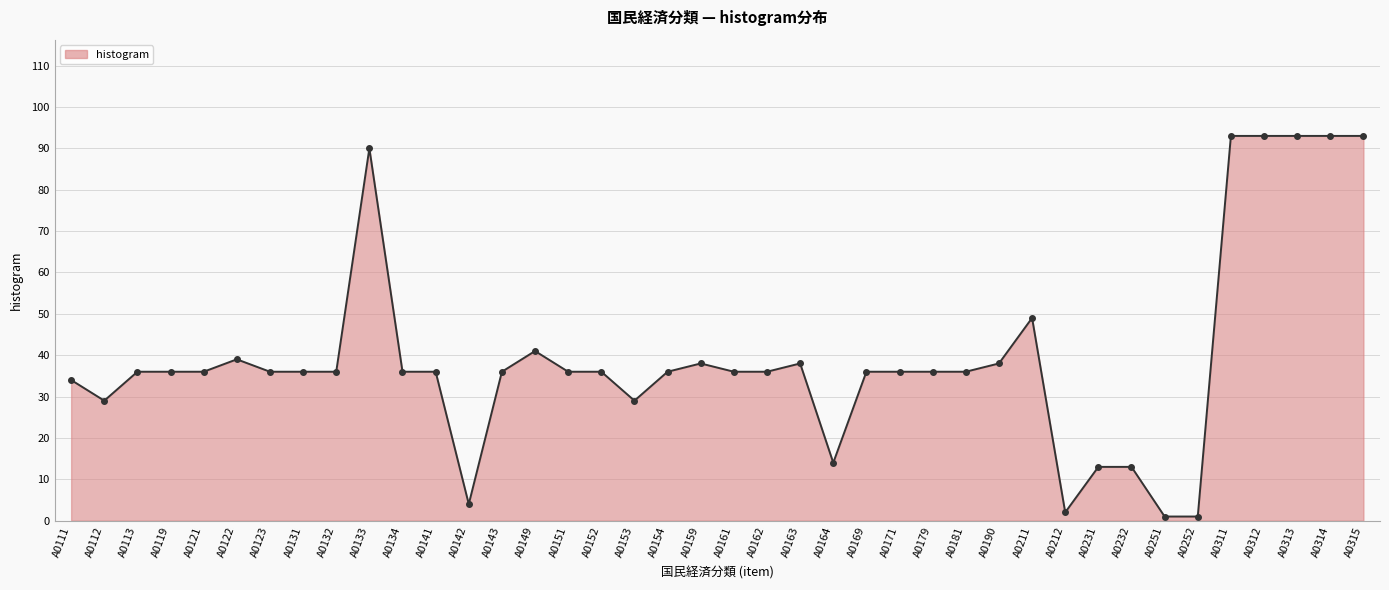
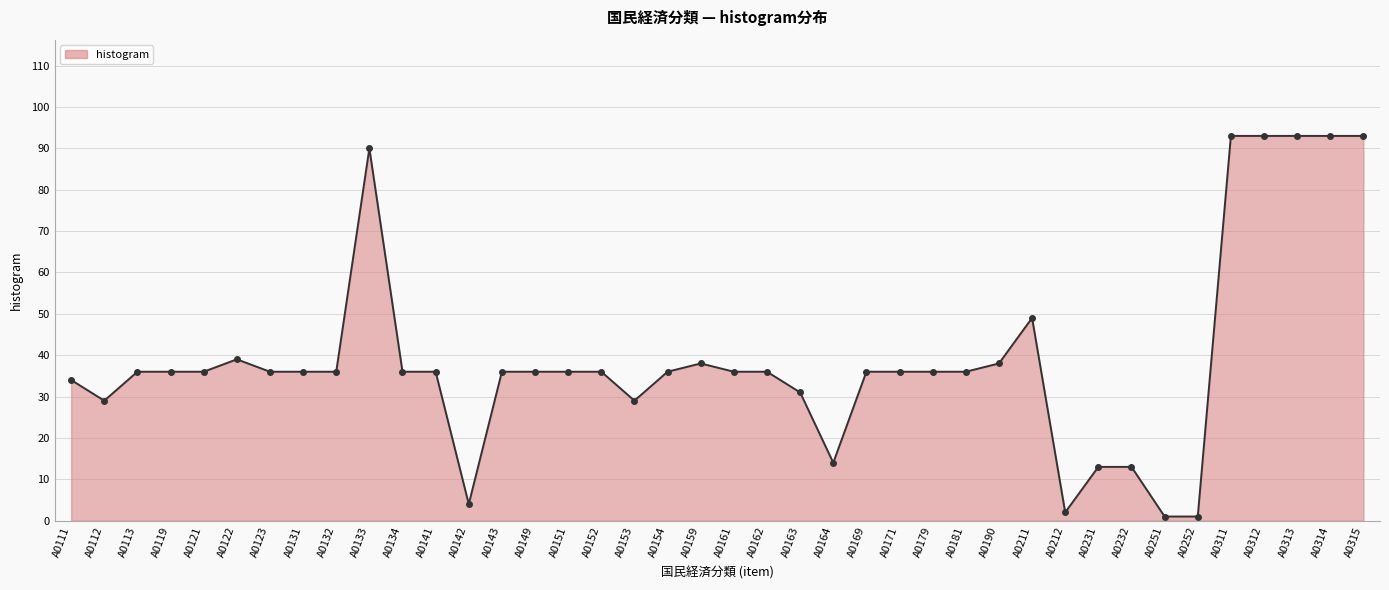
A0149: 41 -> 36
A0163: 38 -> 31
